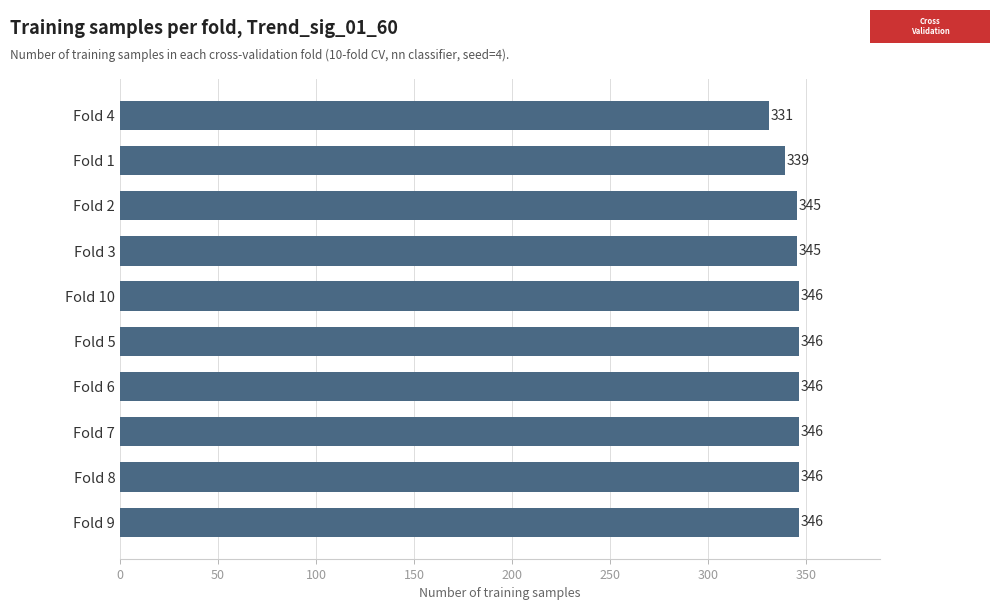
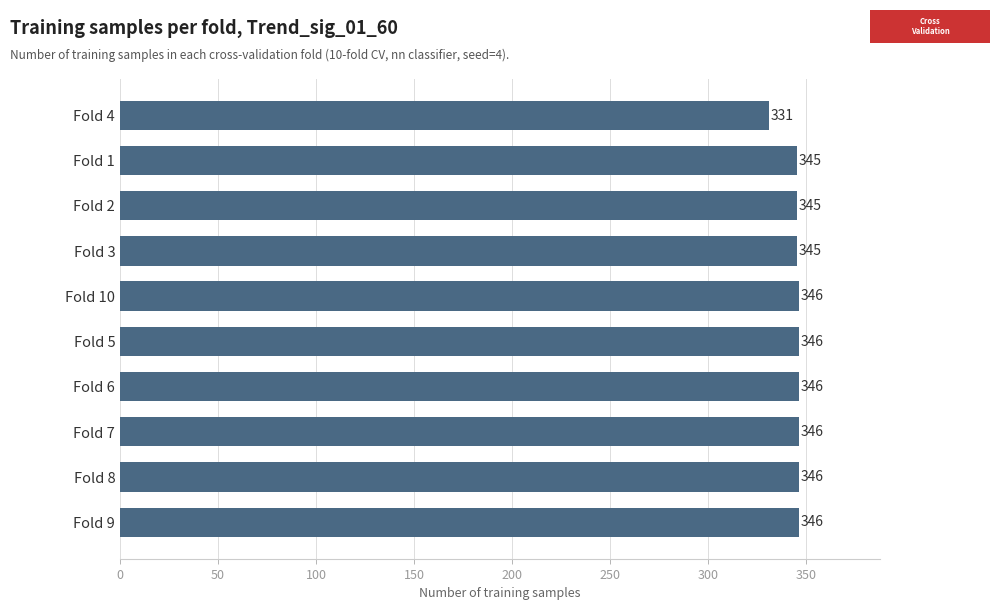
Fold 1: 339 -> 345
